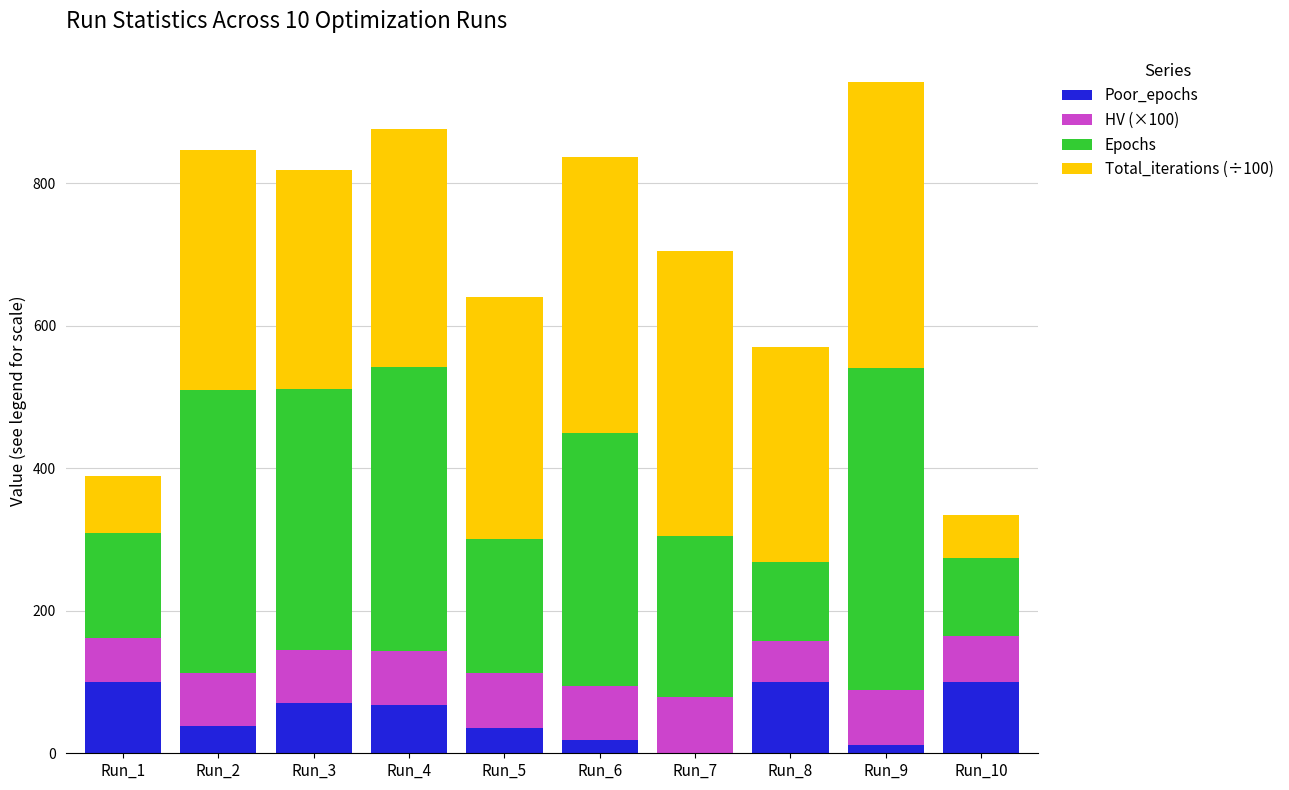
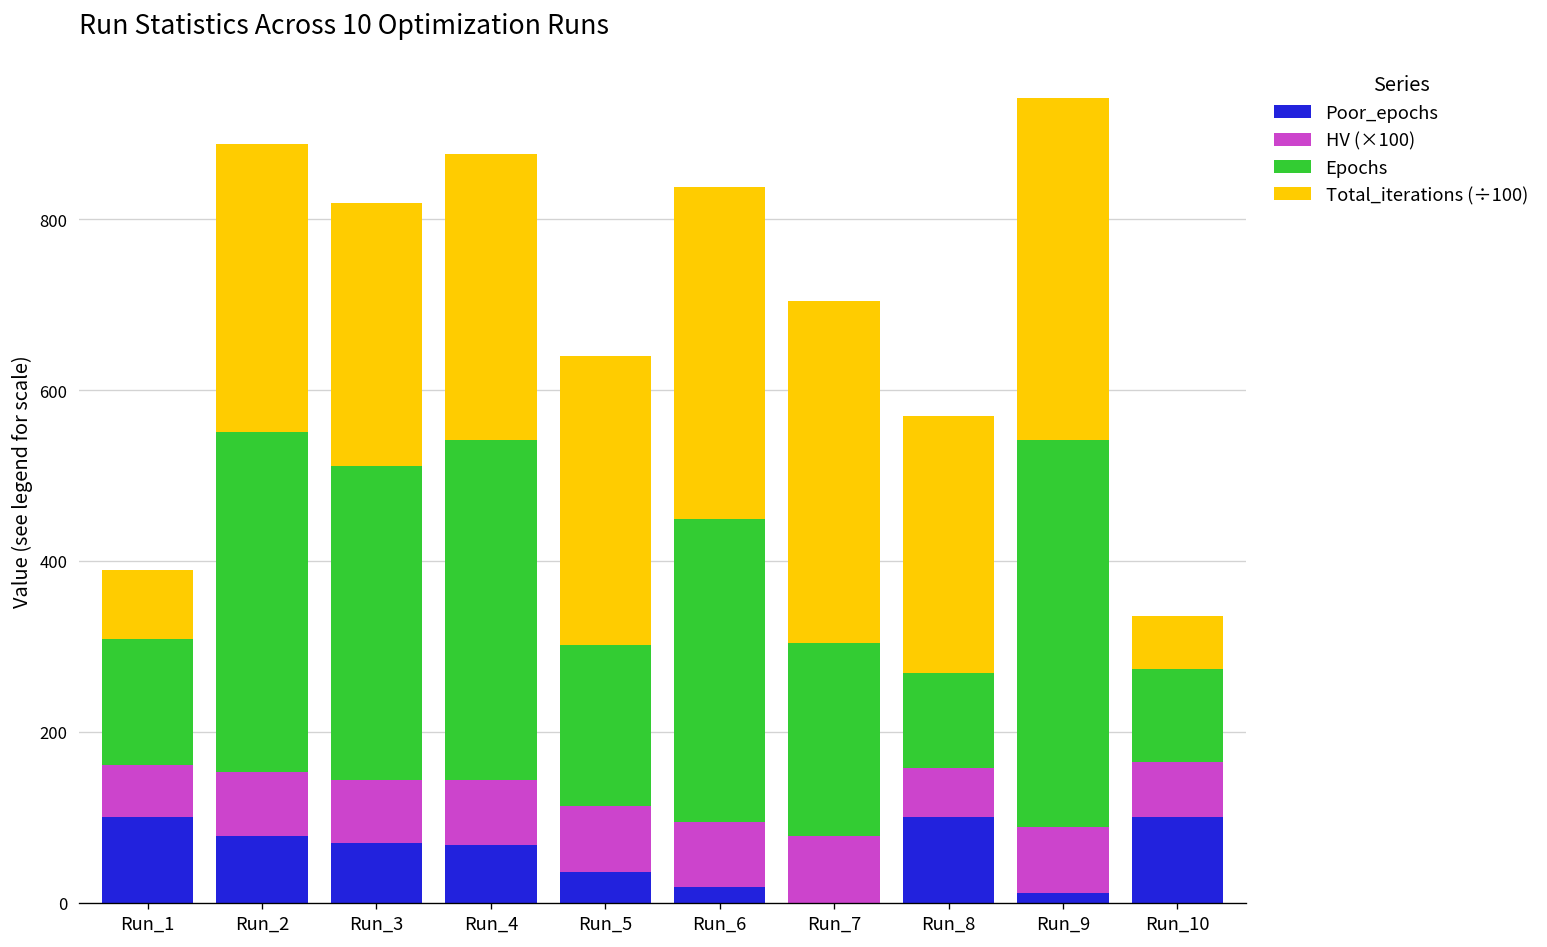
Poor_epochs, Run_2: 40 -> 80
